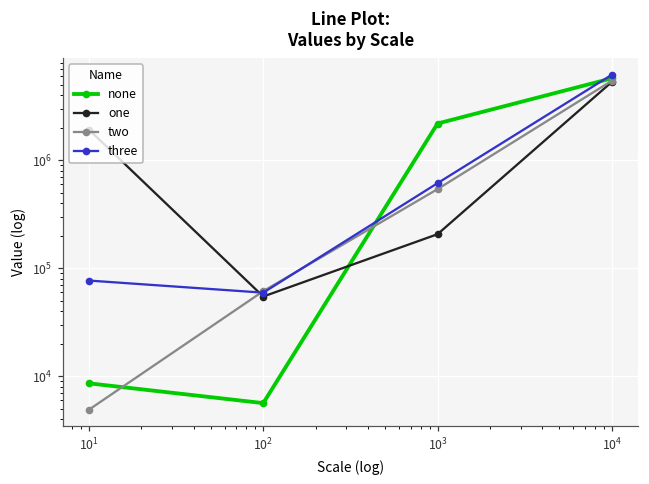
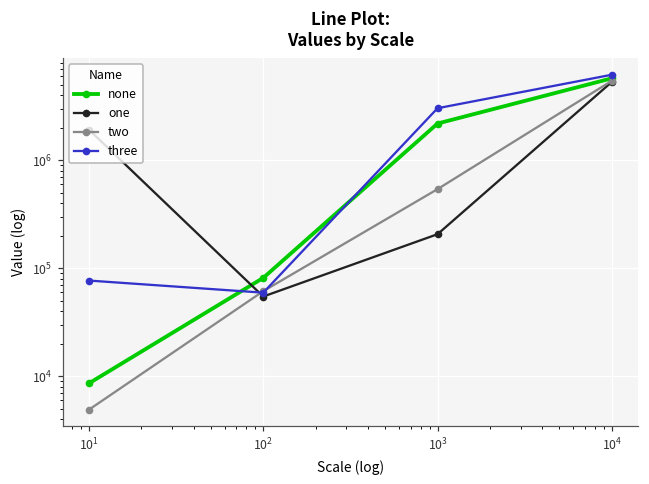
none, 10^2: 6000 -> 80000
three, 10^3: 600000 -> 3000000
